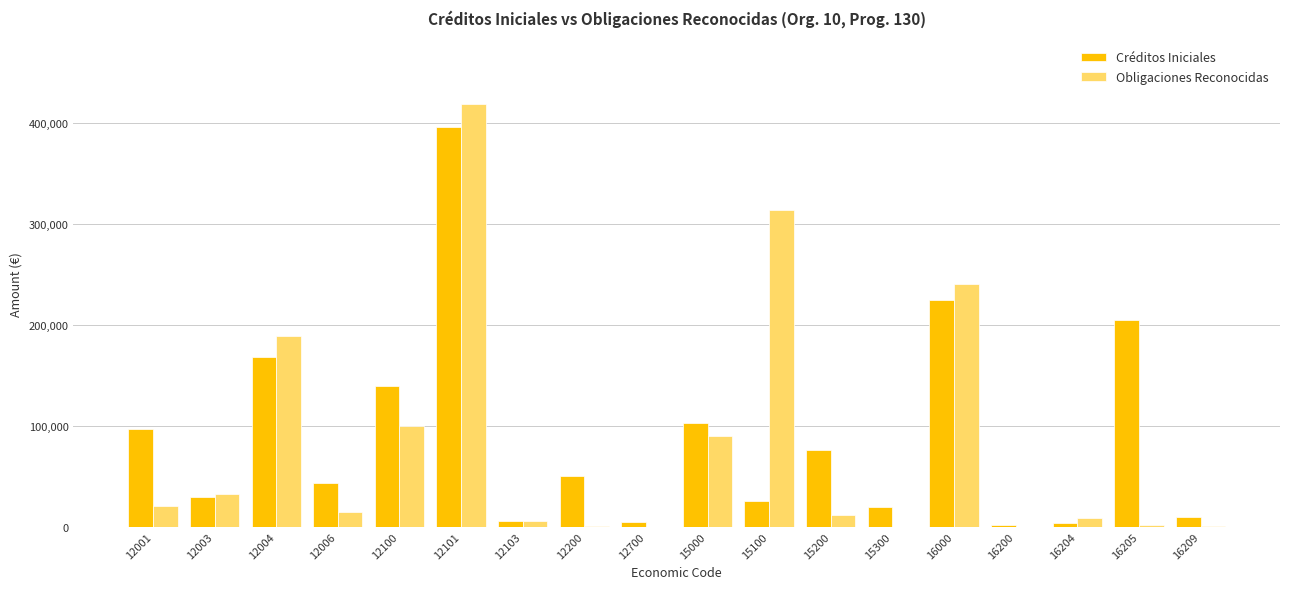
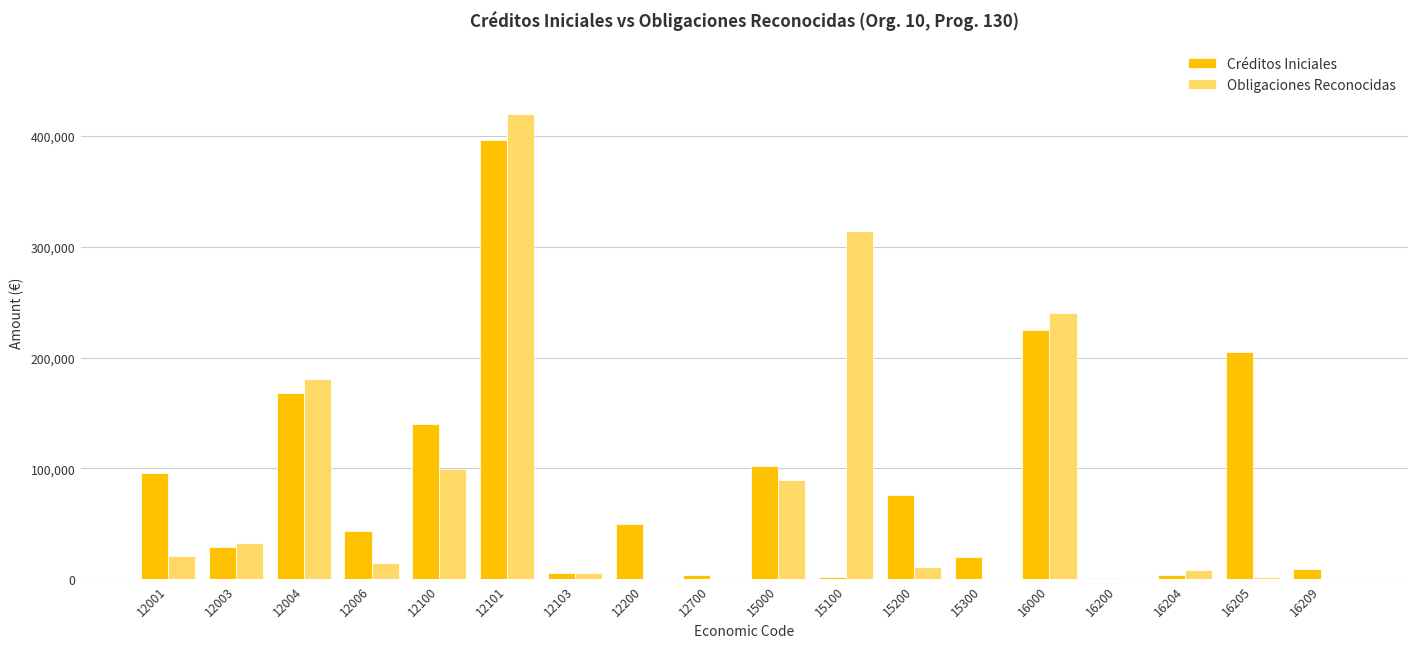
Obligaciones Reconocidas, 12004: 189,000 -> 180,000
Créditos Iniciales, 15100: 25,000 -> 2,000
